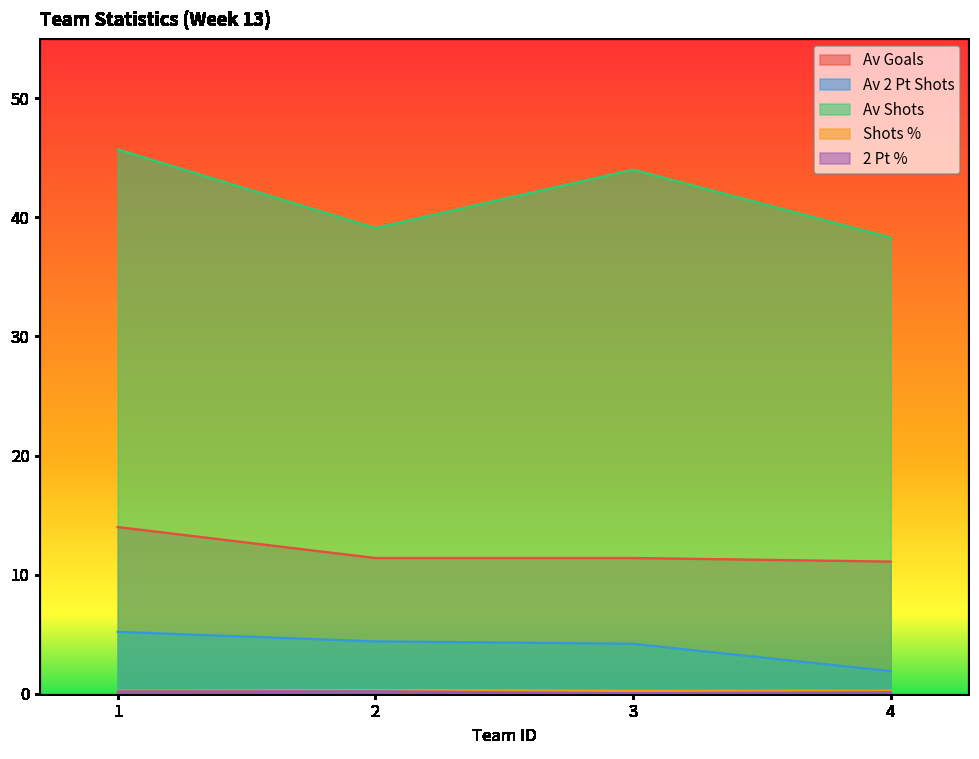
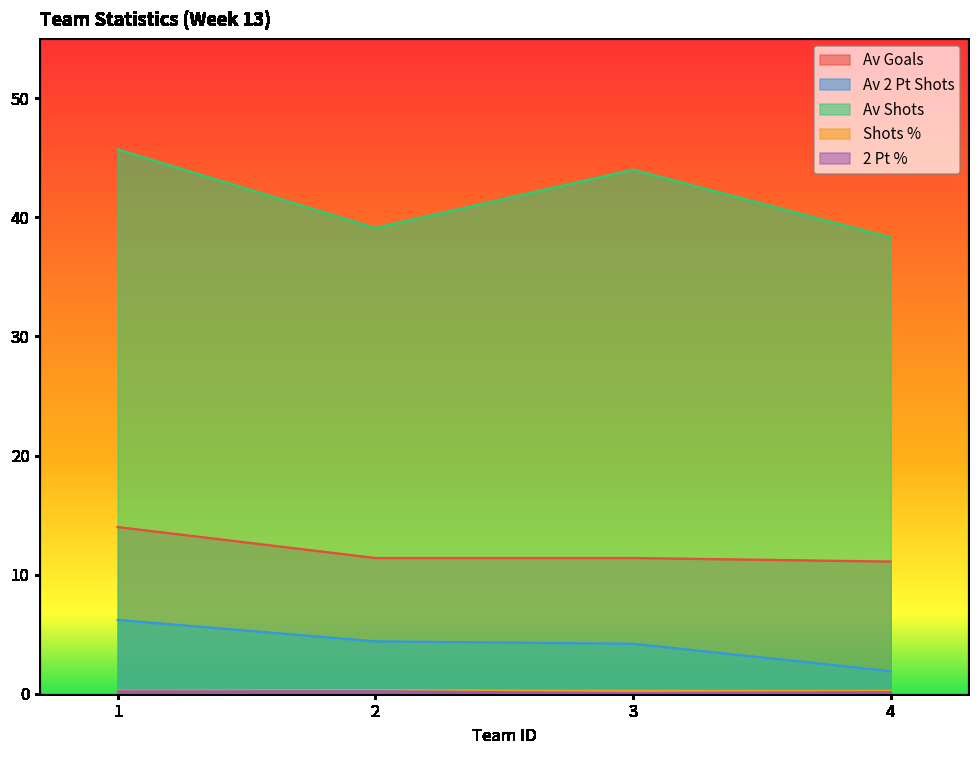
Av 2 Pt Shots, 1: 5.2 -> 6.2
